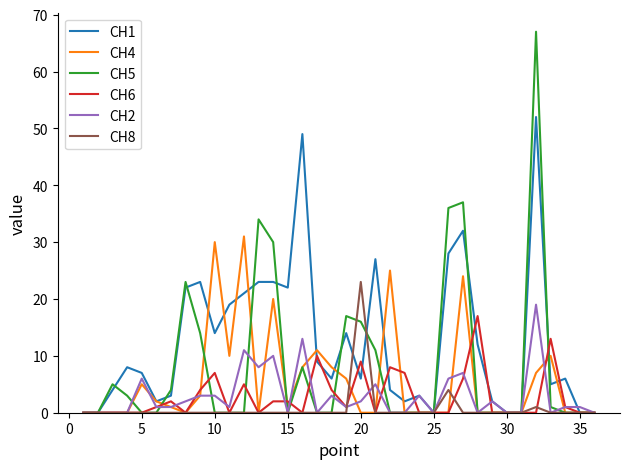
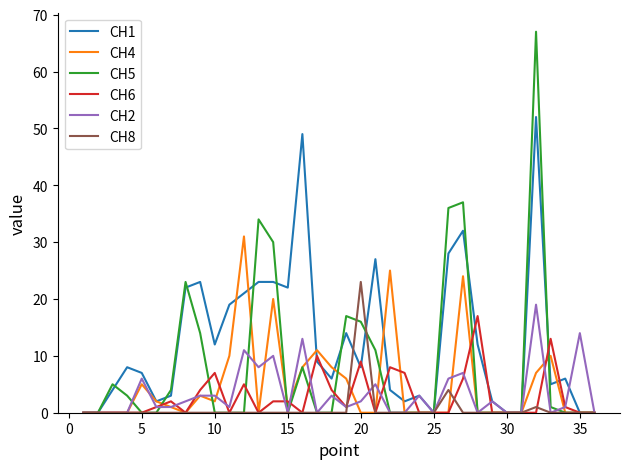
CH1, 10: 14 -> 12
CH4, 10: 30 -> 2
CH1, 20: 6 -> 8
CH2, 35: 1 -> 14
